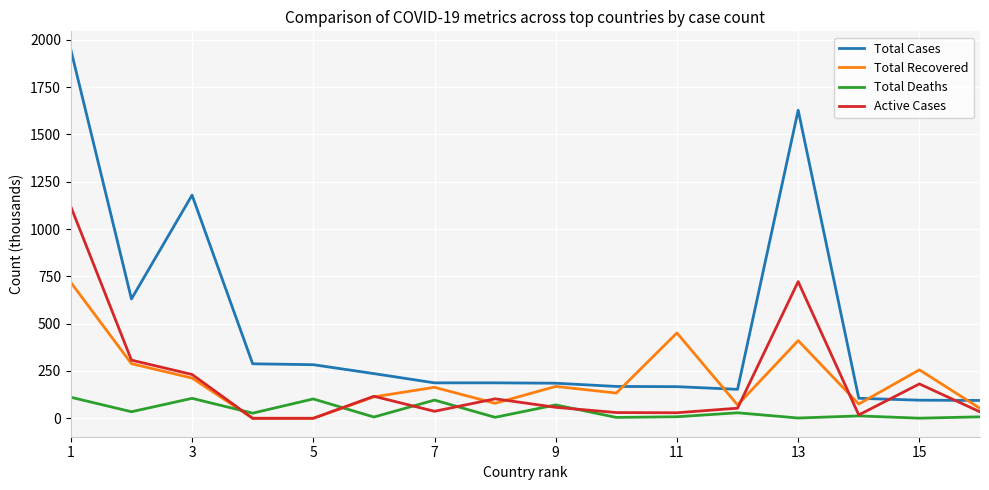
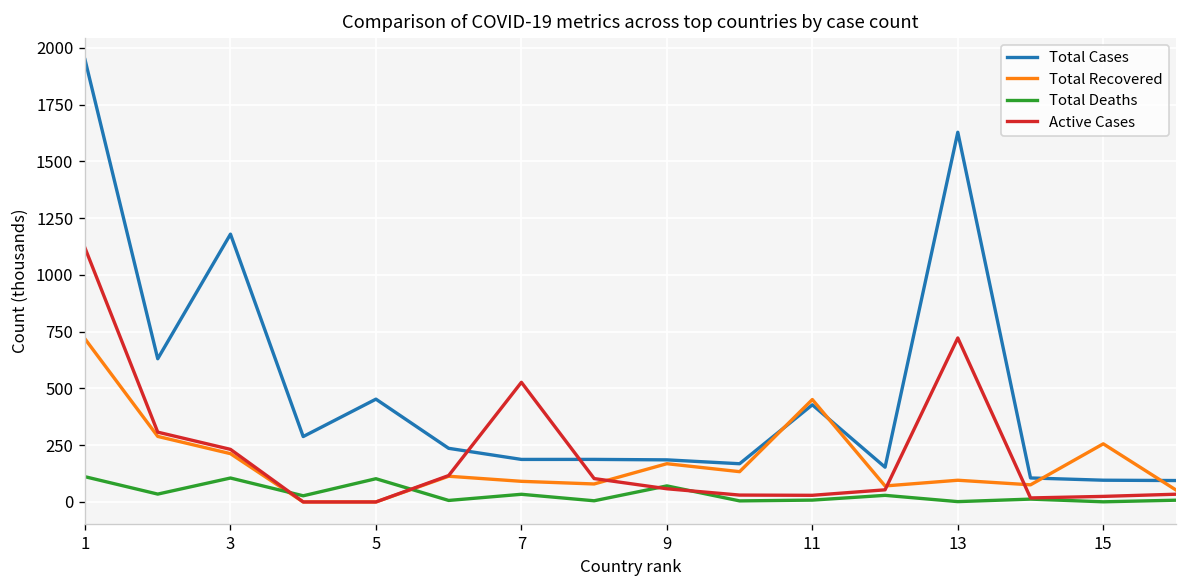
Total Cases, 5: 280 -> 450
Total Recovered, 7: 160 -> 90
Total Deaths, 7: 100 -> 30
Active Cases, 7: 40 -> 530
Total Cases, 11: 170 -> 430
Total Recovered, 13: 410 -> 100
Active Cases, 15: 180 -> 20
